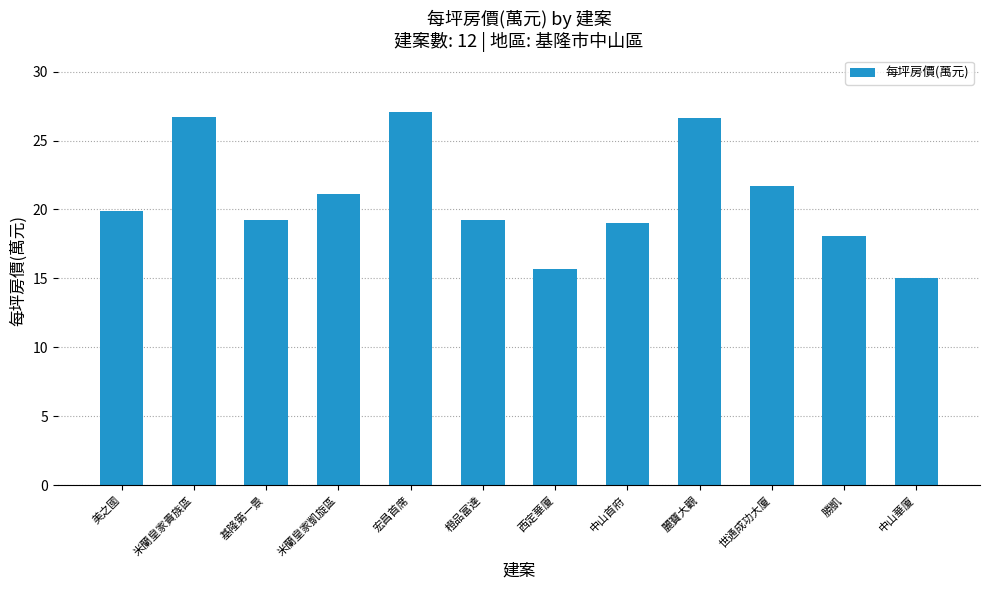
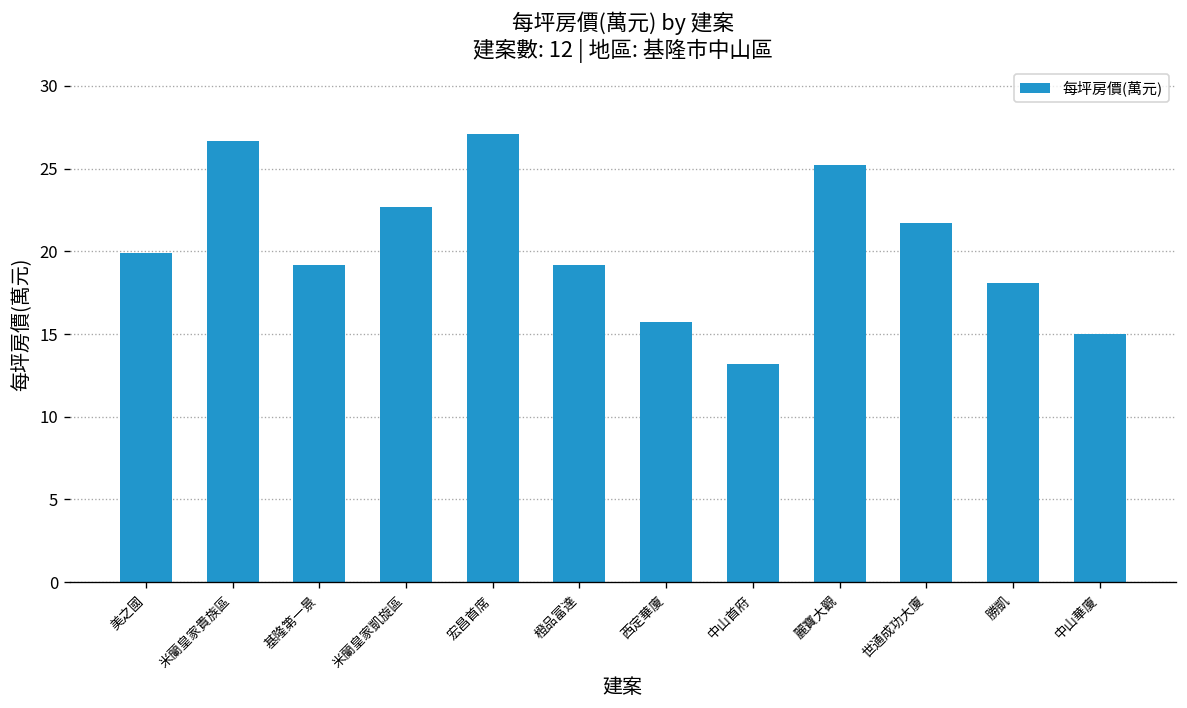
米蘭皇家凱旋區: 21.1 -> 22.7
中山首府: 19.0 -> 13.2
麗寶大觀: 26.6 -> 25.2
